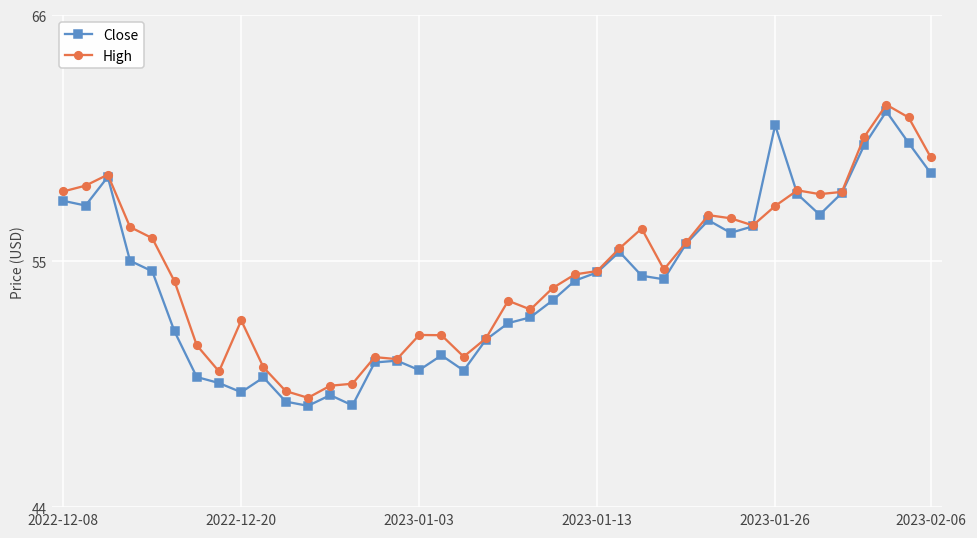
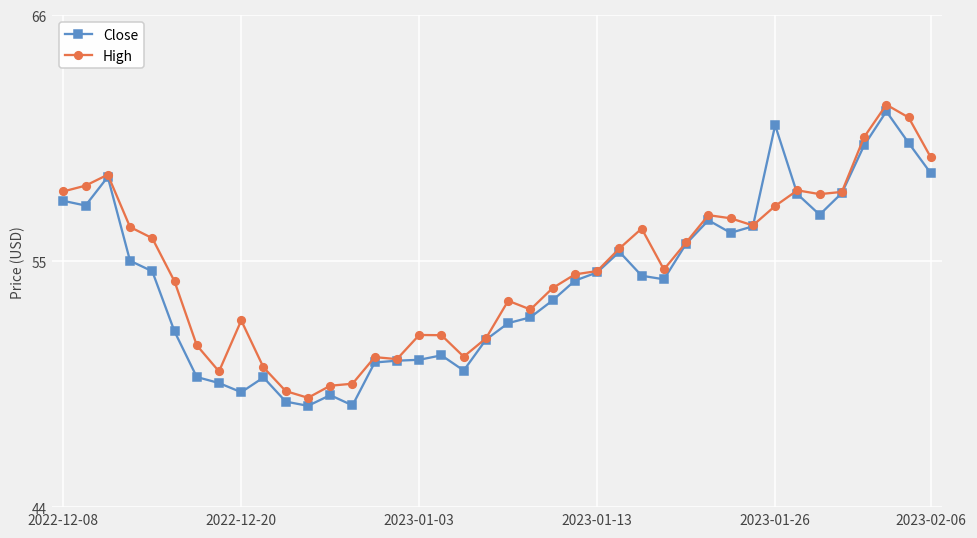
Close, 2023-01-03: 50.1 -> 50.6
